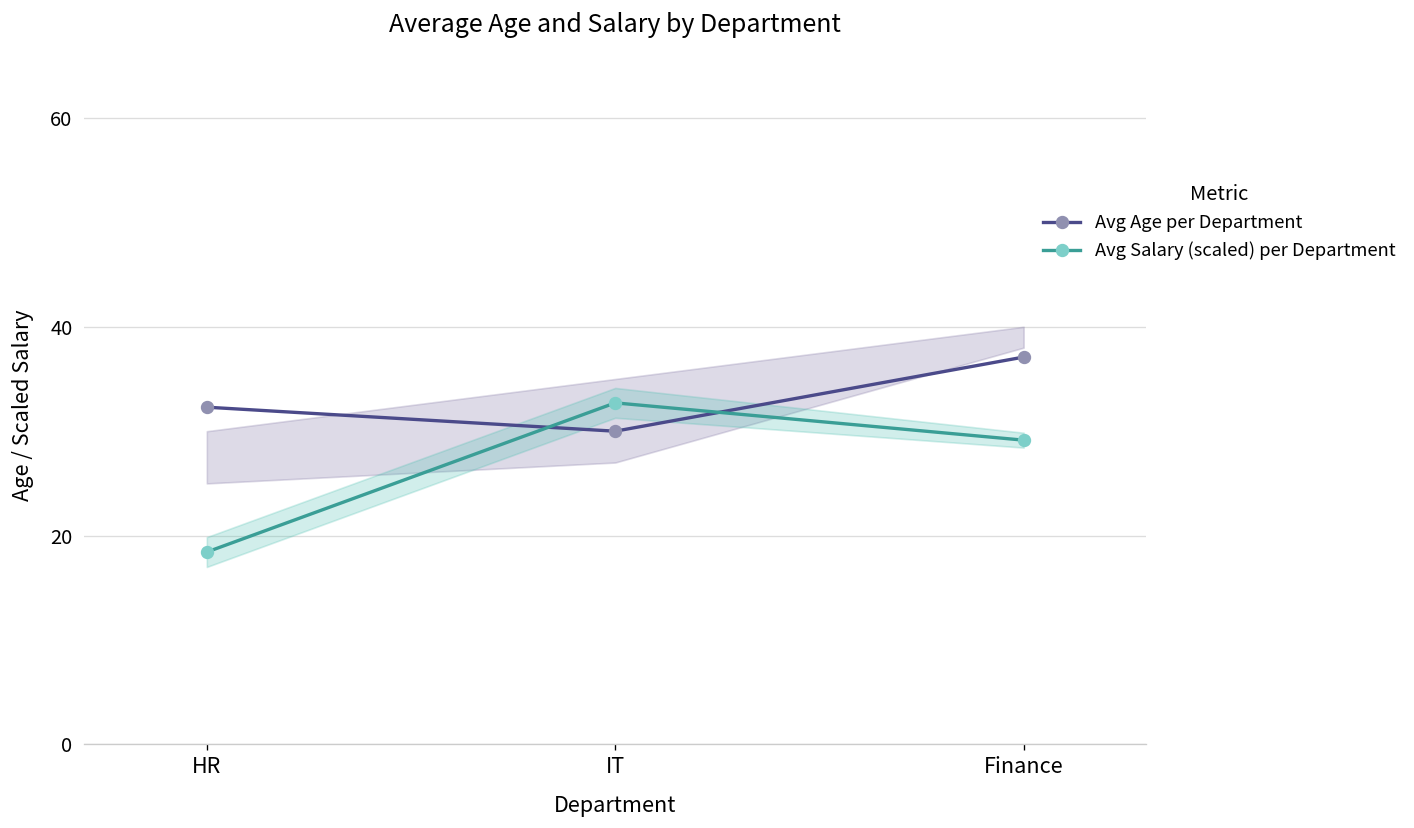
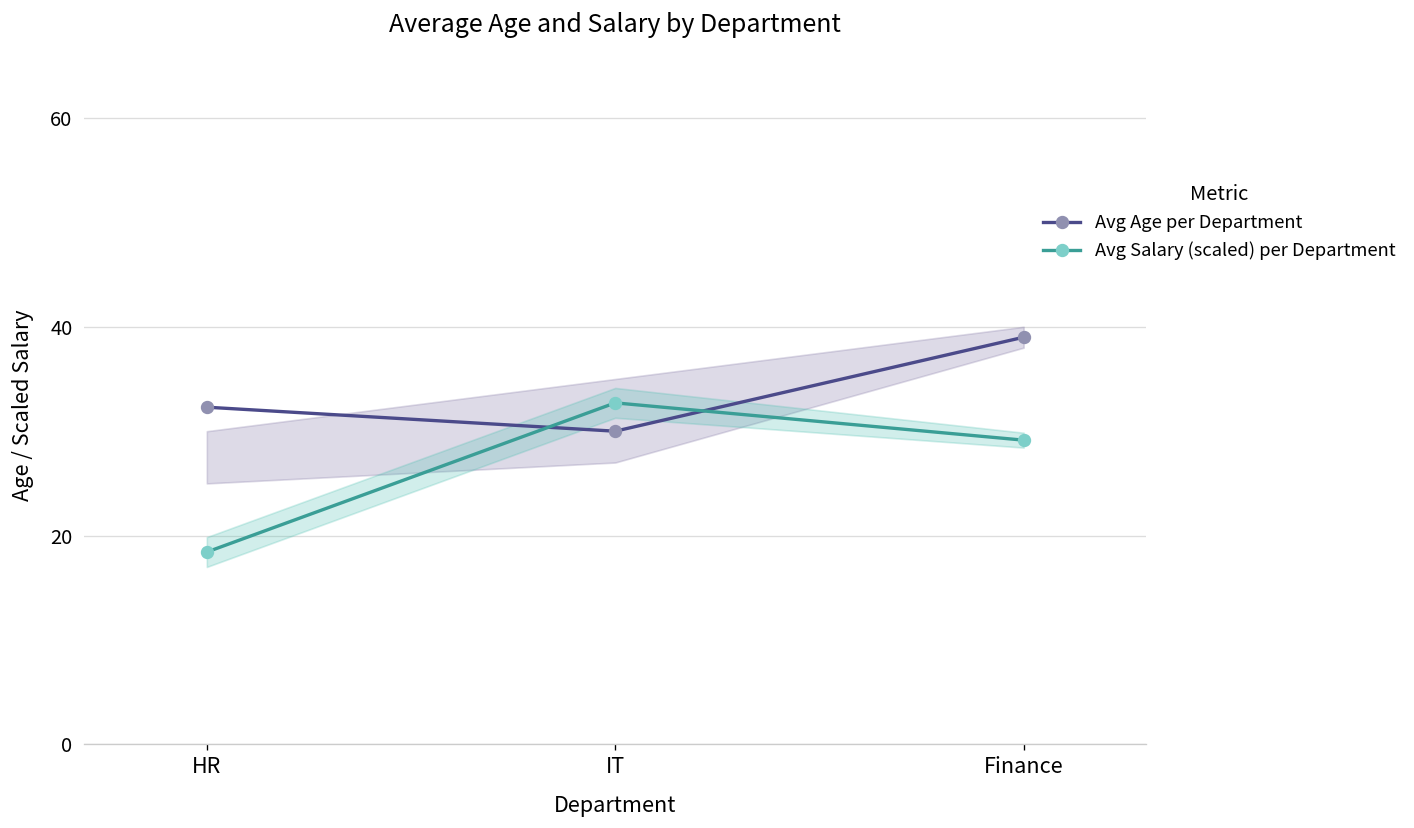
Avg Age per Department, Finance: 37 -> 39
